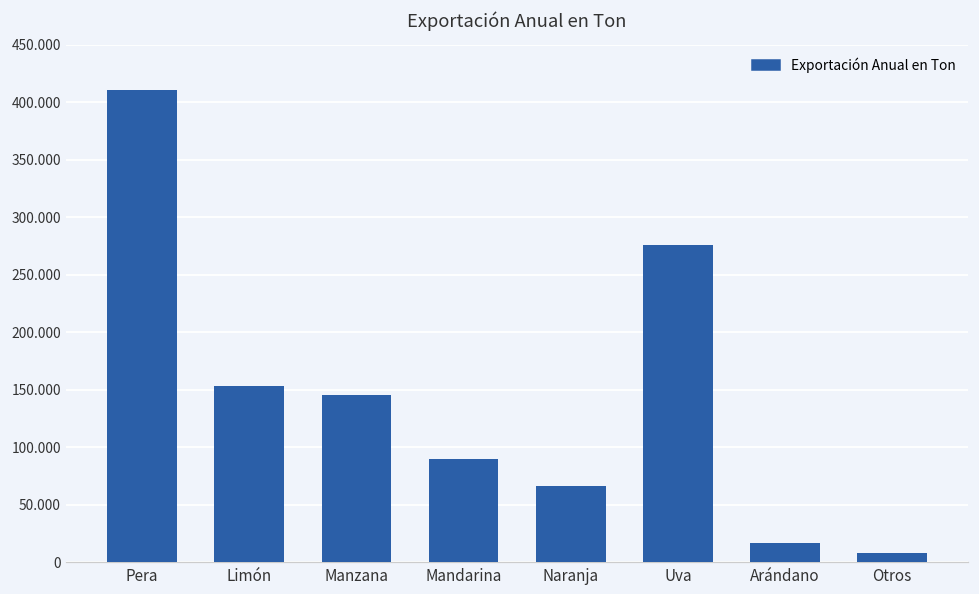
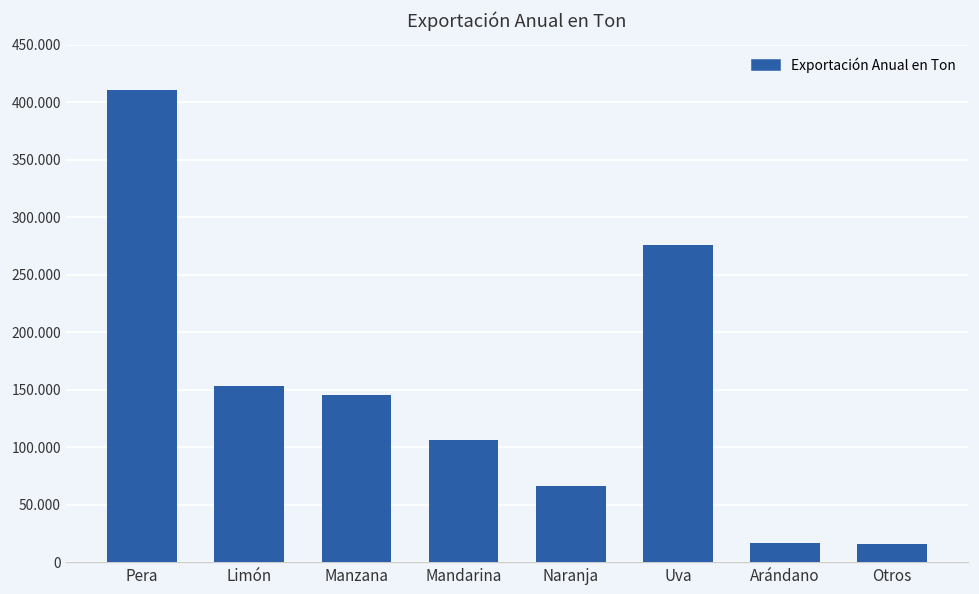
Mandarina: 90 -> 106
Otros: 8 -> 16
